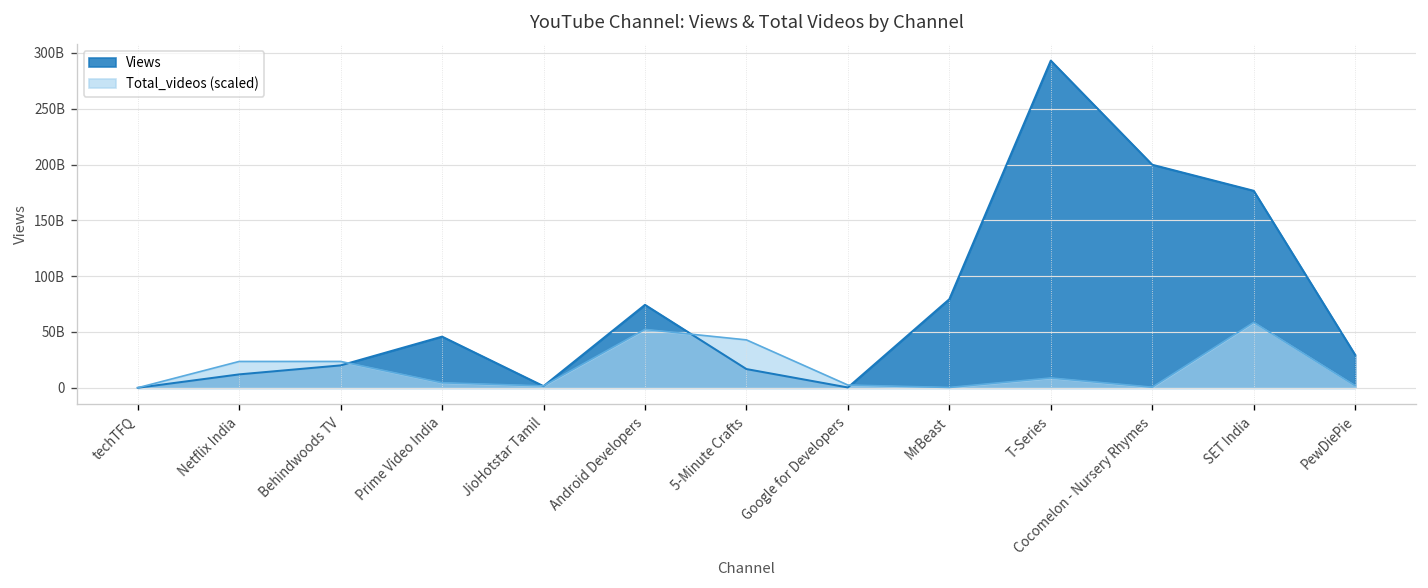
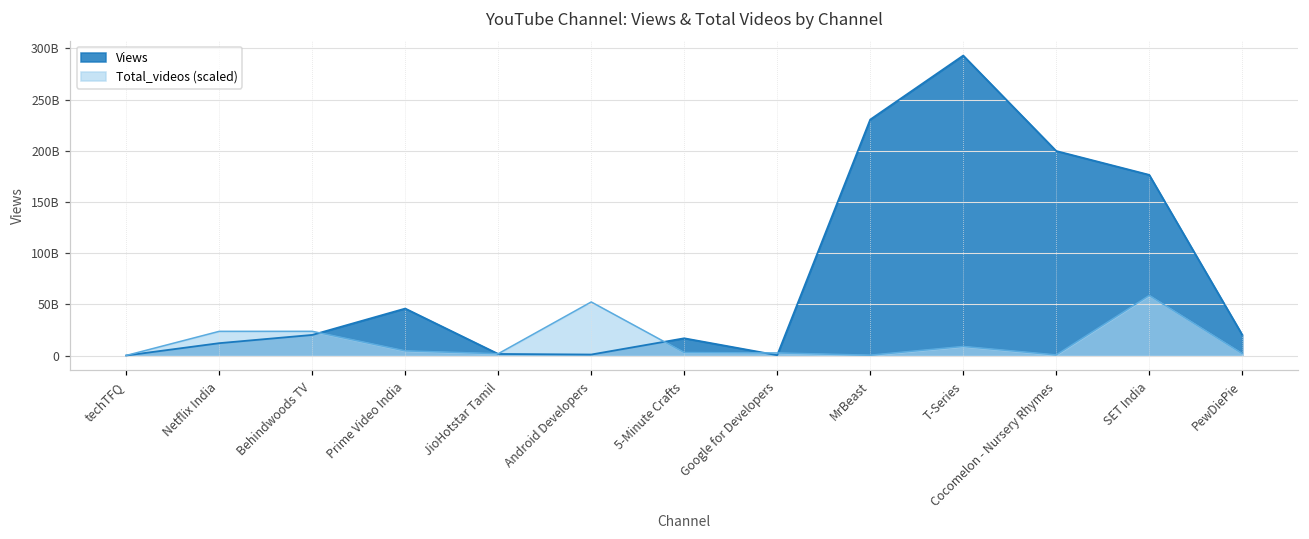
Views, Android Developers: 70000000000 -> 0
Total_videos (scaled), 5-Minute Crafts: 40000000000 -> 0
Views, MrBeast: 80000000000 -> 230000000000
Views, PewDiePie: 30000000000 -> 20000000000
